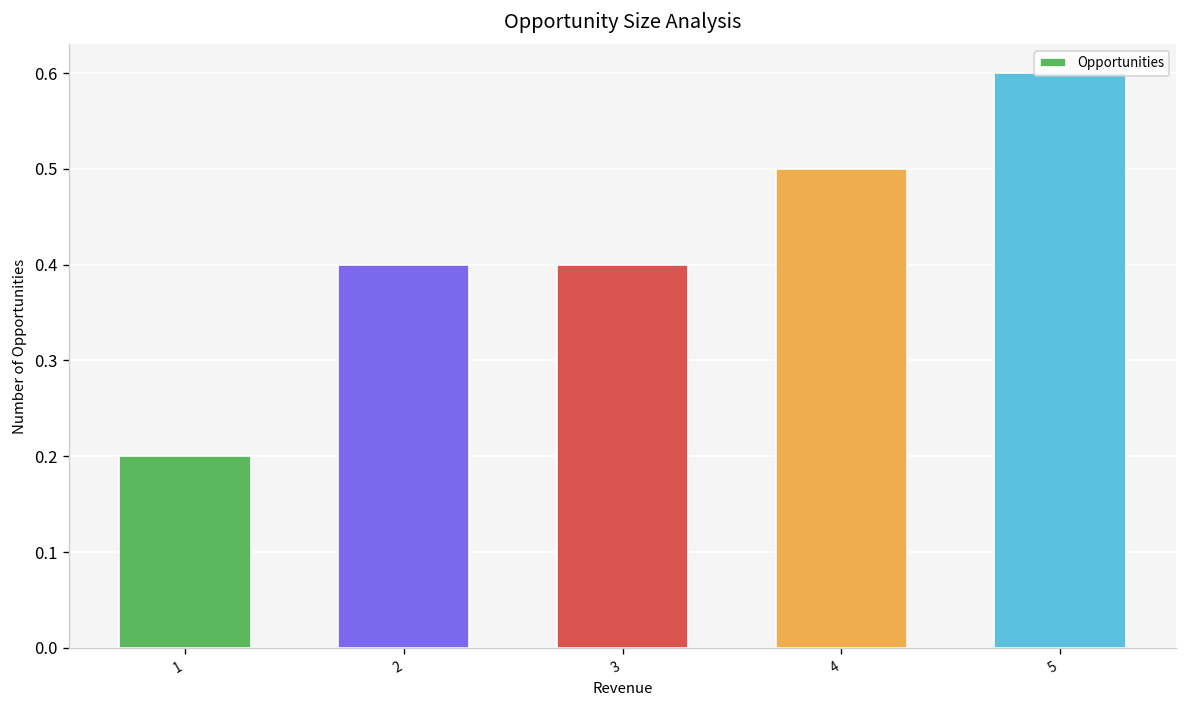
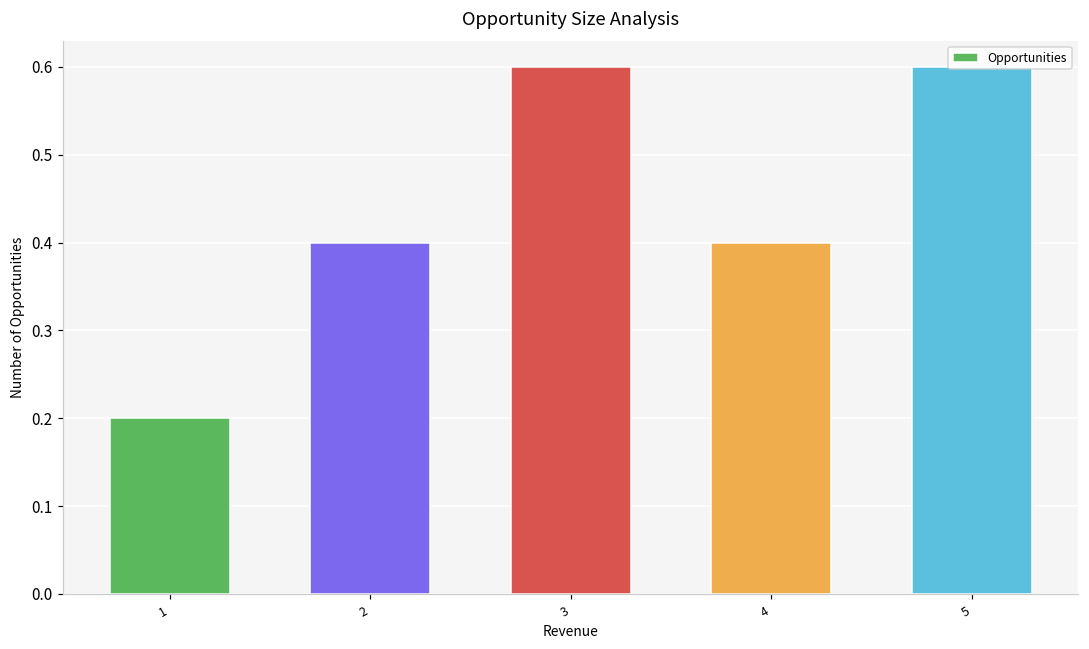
3: 0.4 -> 0.6
4: 0.5 -> 0.4
